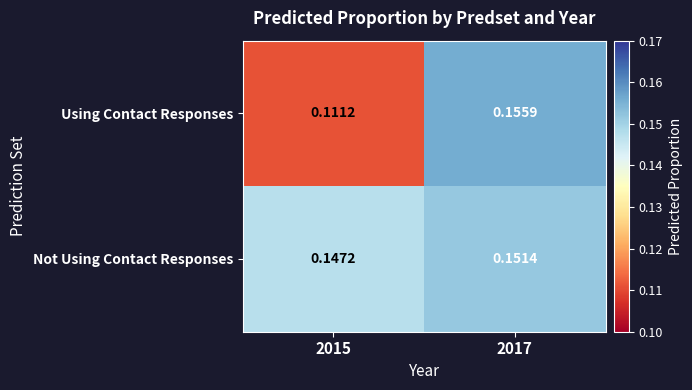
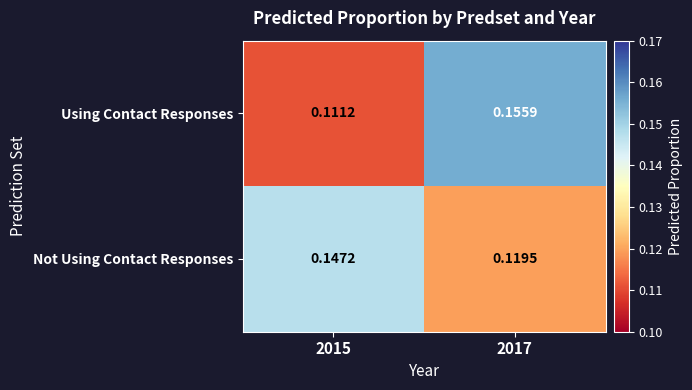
Not Using Contact Responses, 2017: 0.1514 -> 0.1195
